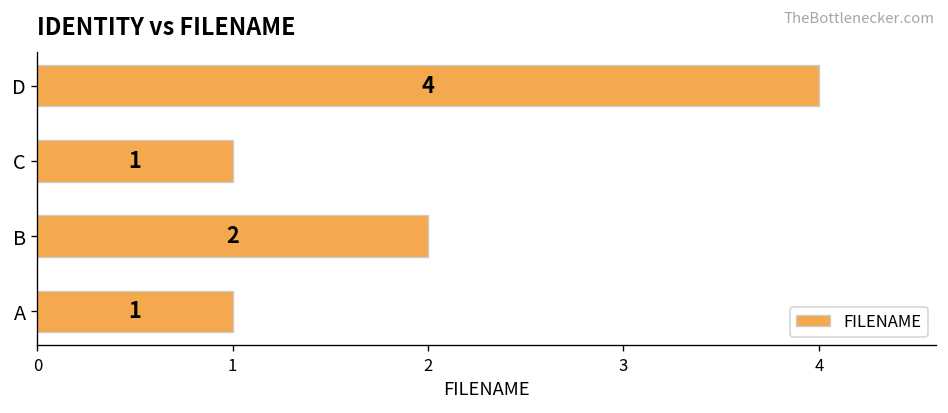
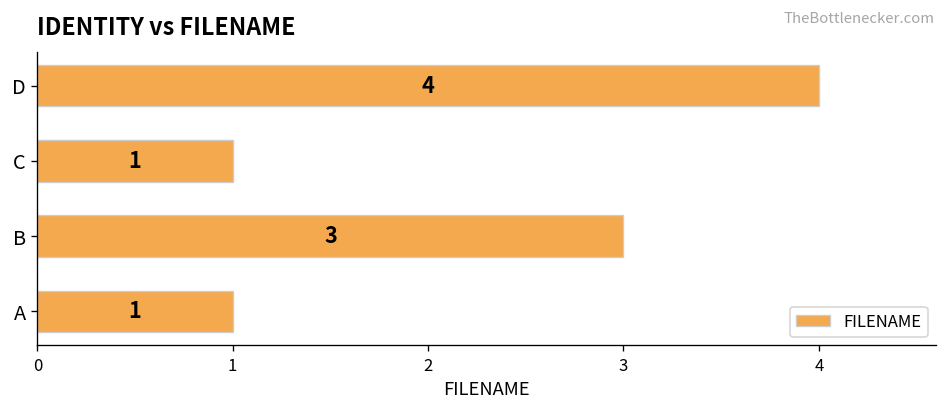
B: 2 -> 3
